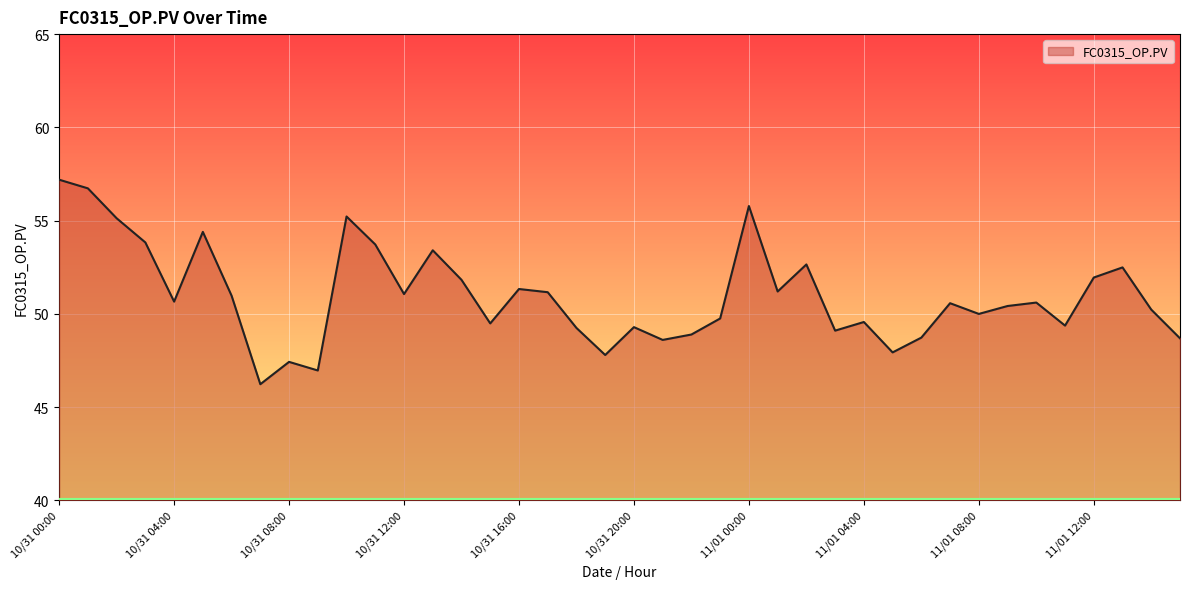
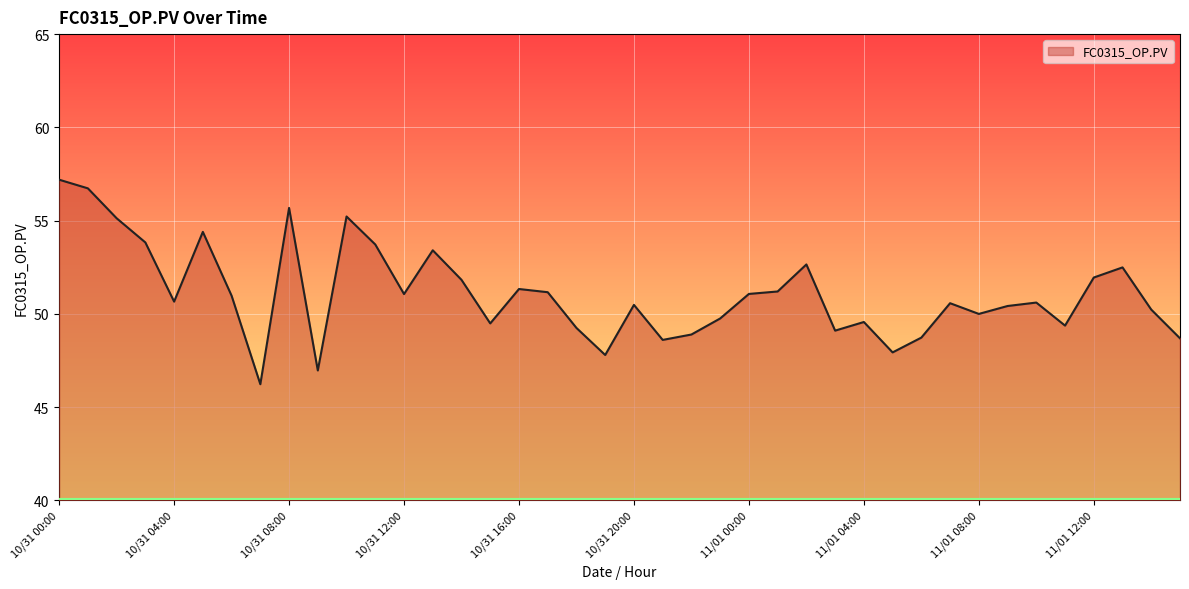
10/31 08:00: 47.4 -> 55.7
10/31 20:00: 49.3 -> 50.5
11/01 00:00: 55.8 -> 51.1
